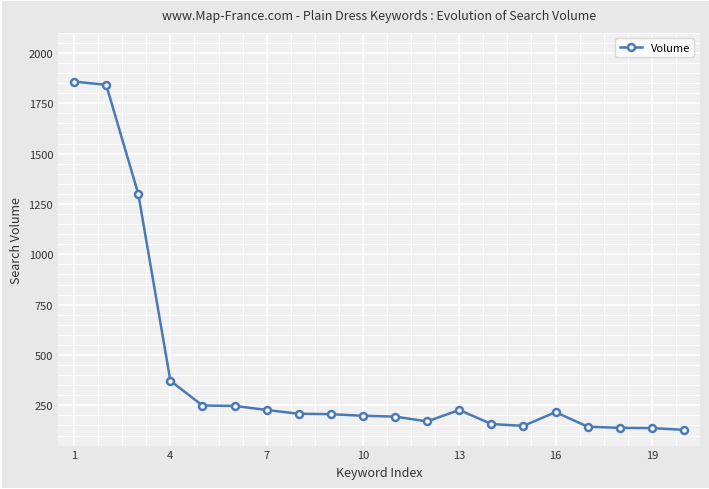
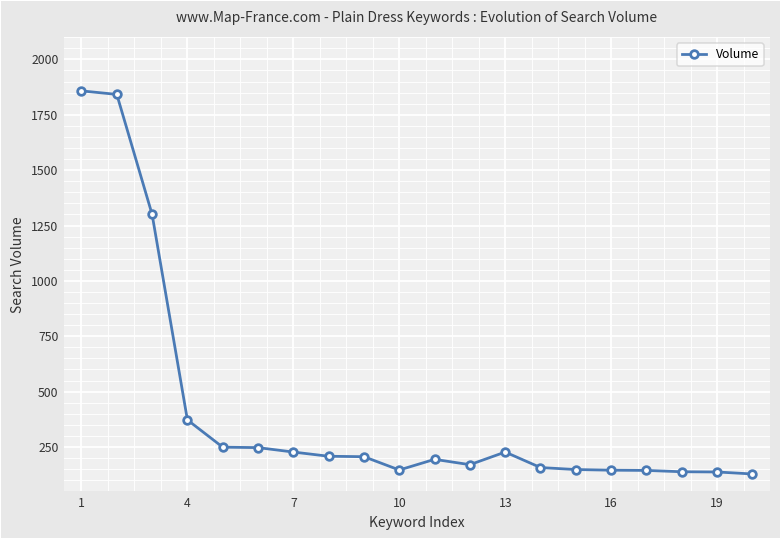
10: 200 -> 150
16: 220 -> 150
